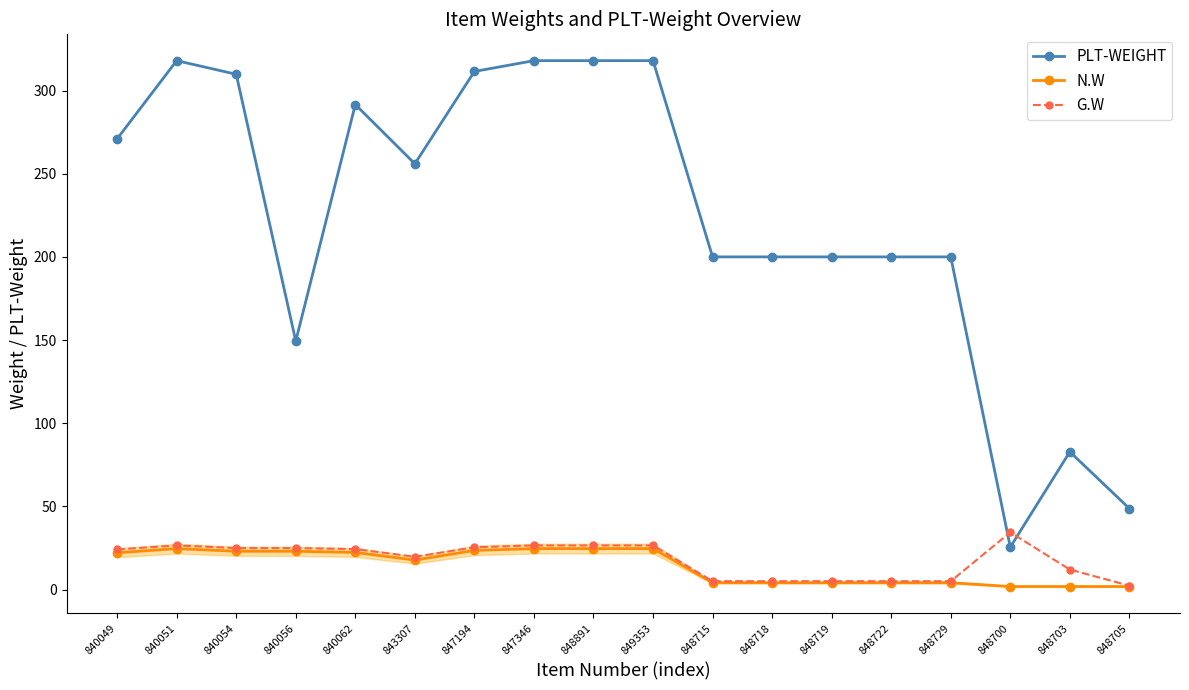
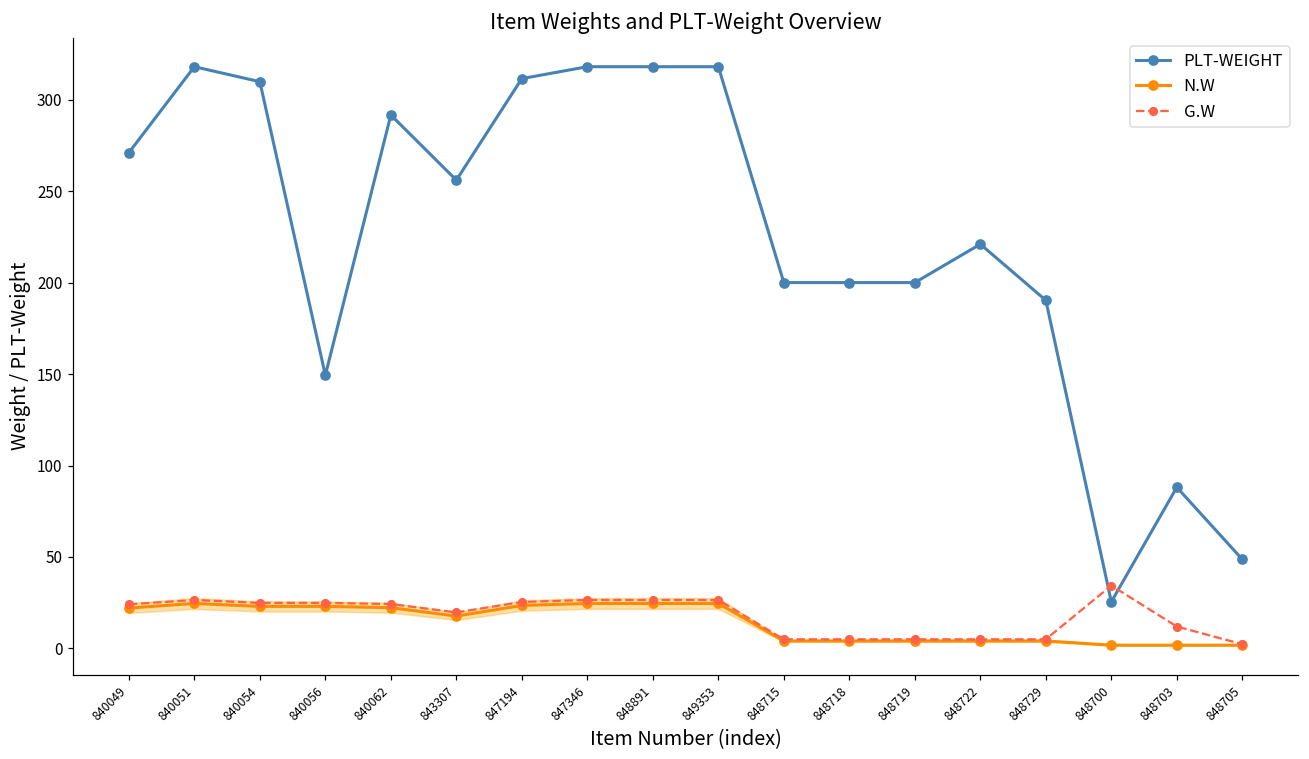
PLT-WEIGHT, 848722: 200 -> 221
PLT-WEIGHT, 848729: 200 -> 190
PLT-WEIGHT, 848703: 83 -> 88
